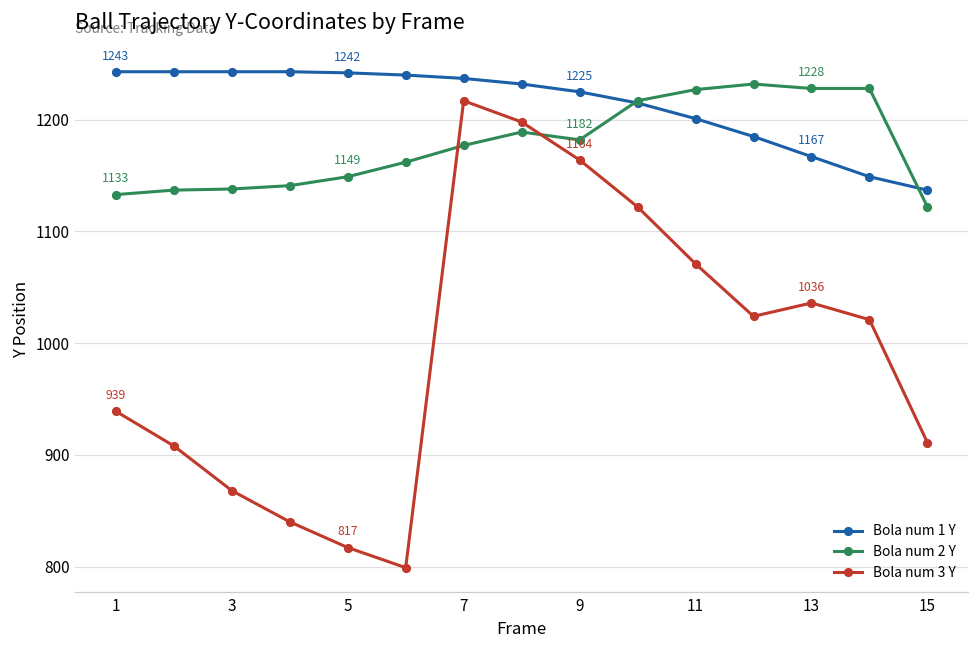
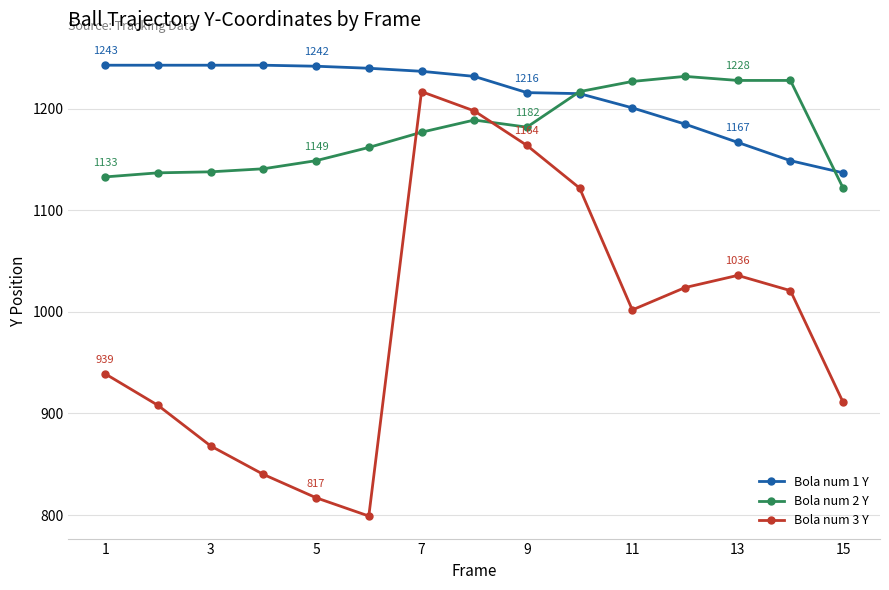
Bola num 1 Y, 9: 1225 -> 1216
Bola num 3 Y, 11: 1071 -> 1002
